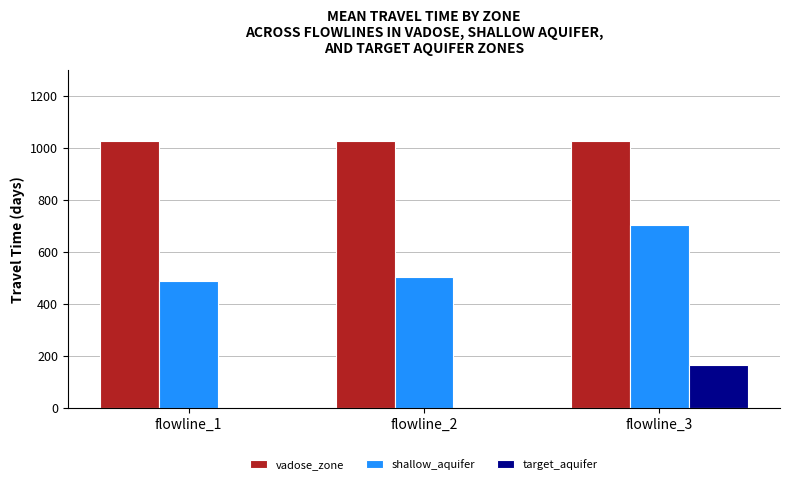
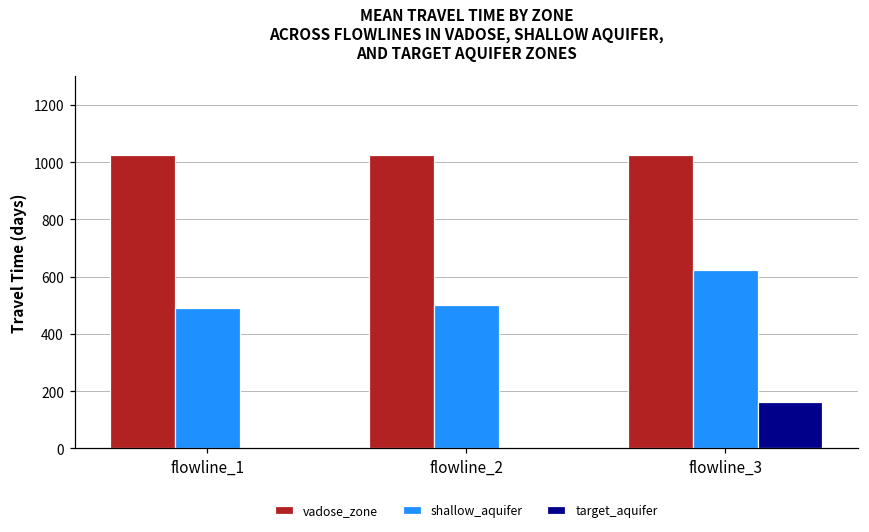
shallow_aquifer, flowline_3: 700 -> 620
